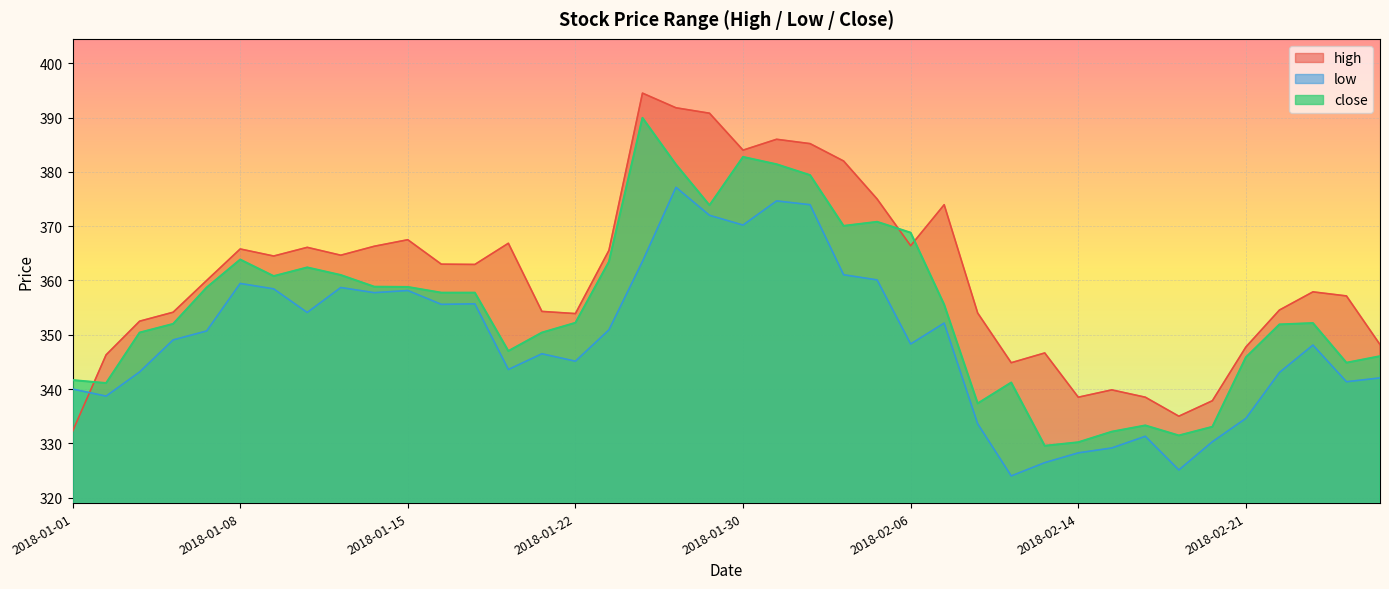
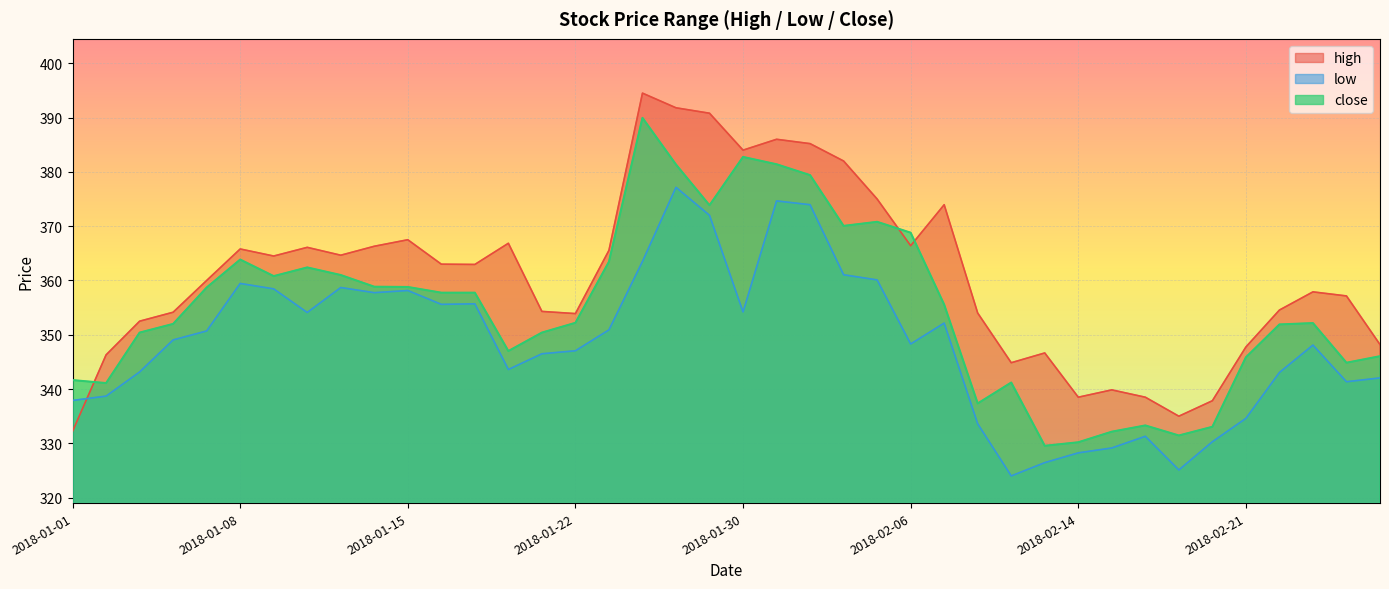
low, 2018-01-01: 340 -> 338
low, 2018-01-22: 345 -> 347
low, 2018-01-30: 370 -> 354
